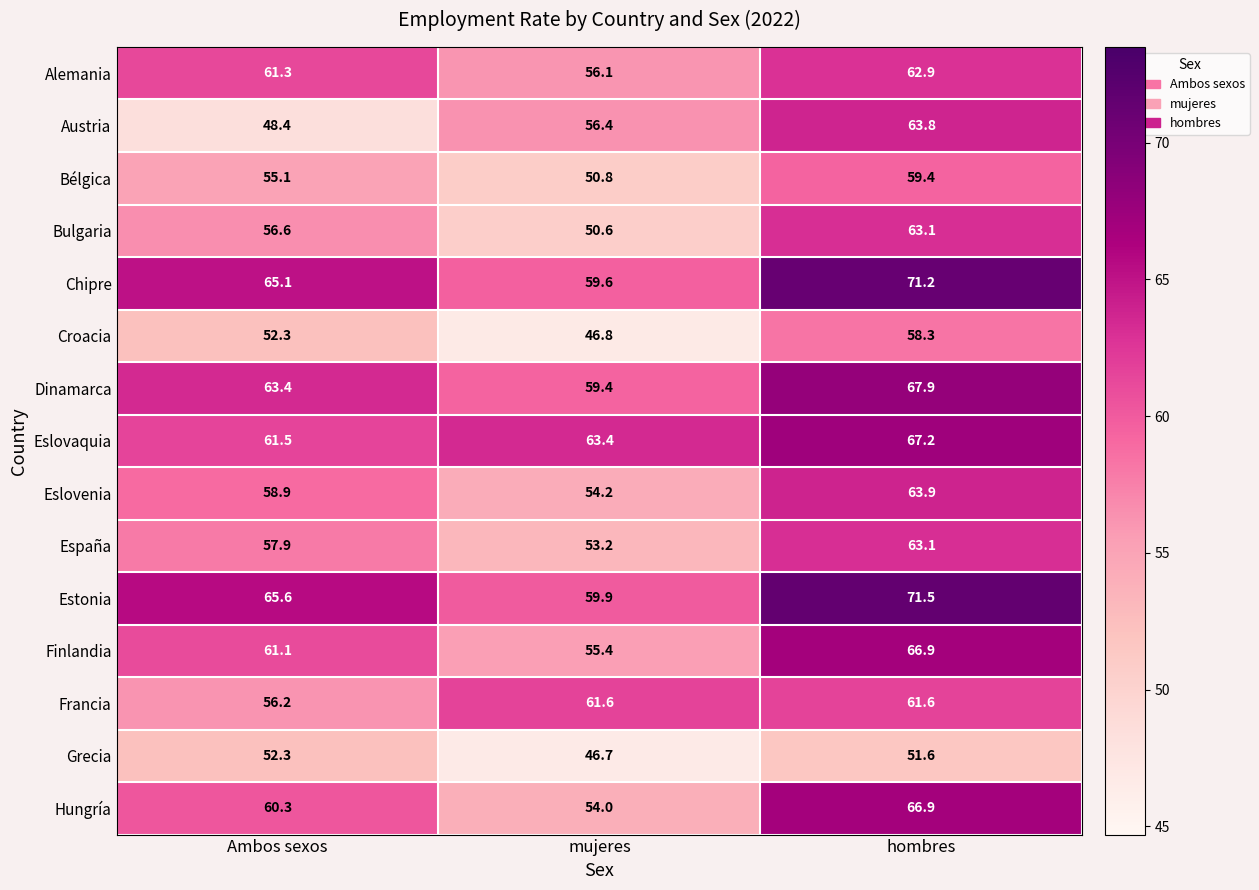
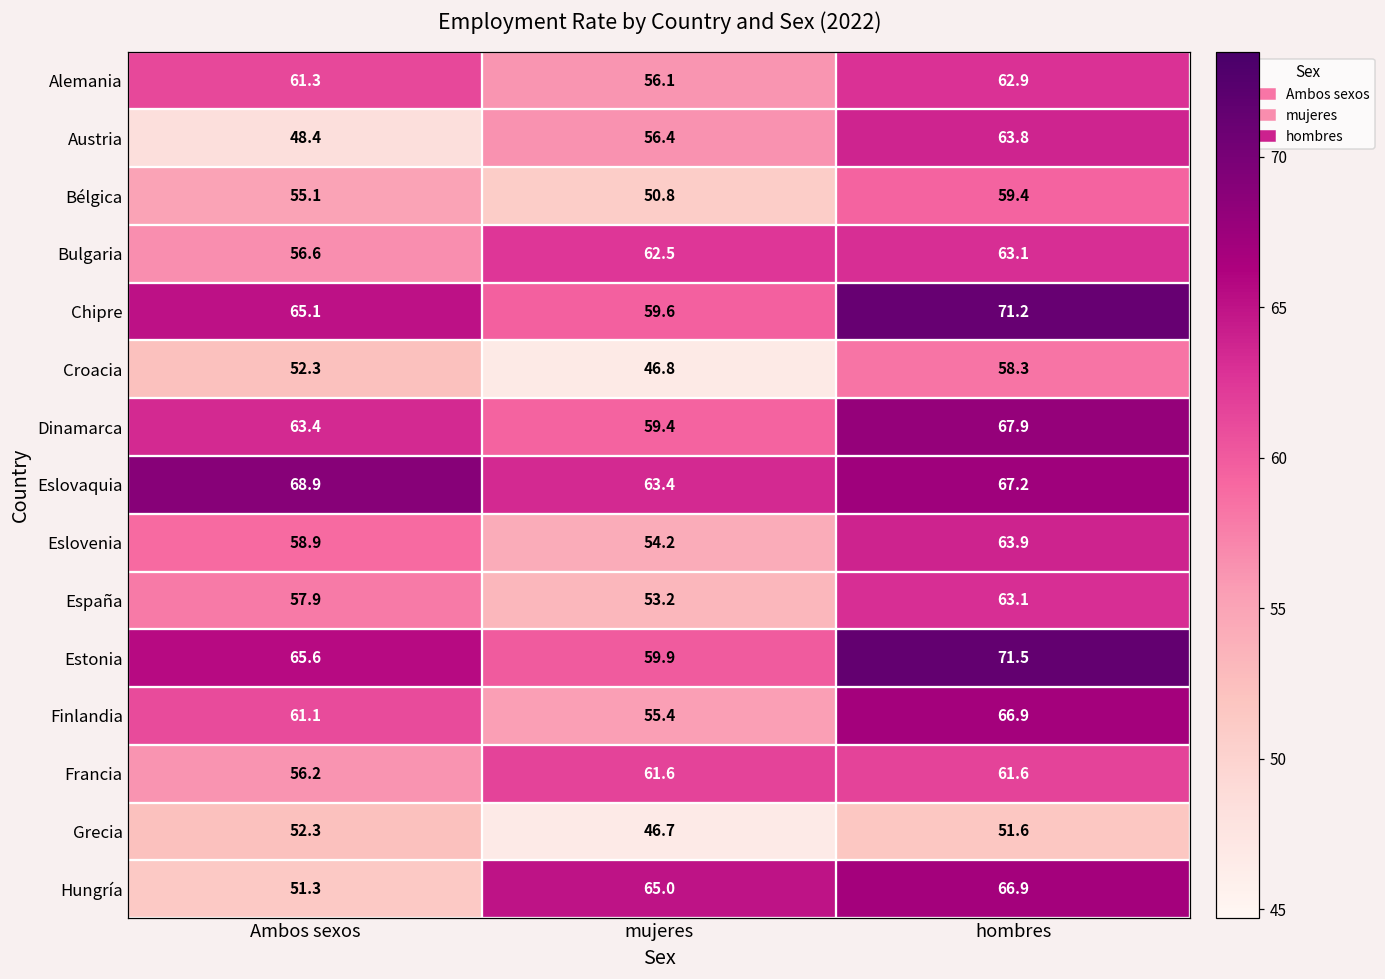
Bulgaria, mujeres: 50.6 -> 62.5
Eslovaquia, Ambos sexos: 61.5 -> 68.9
Hungría, Ambos sexos: 60.3 -> 51.3
Hungría, mujeres: 54.0 -> 65.0
